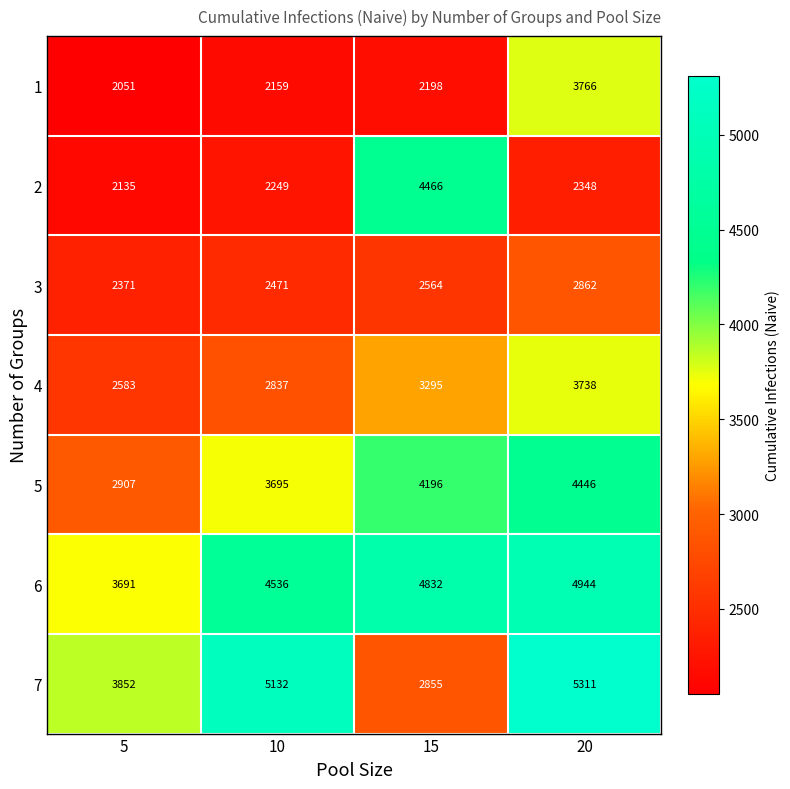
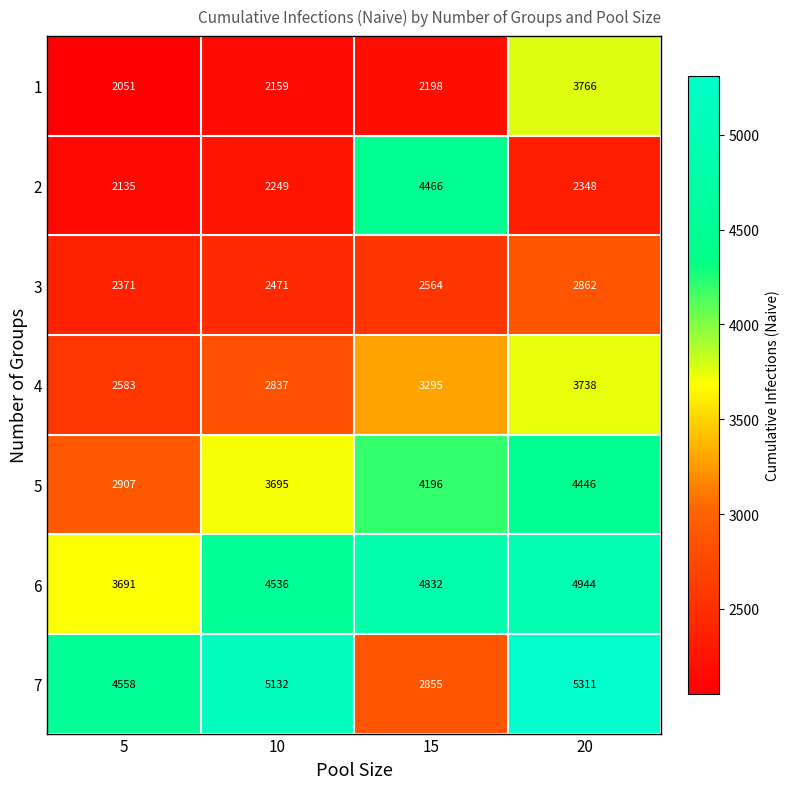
7, 5: 3852 -> 4558
